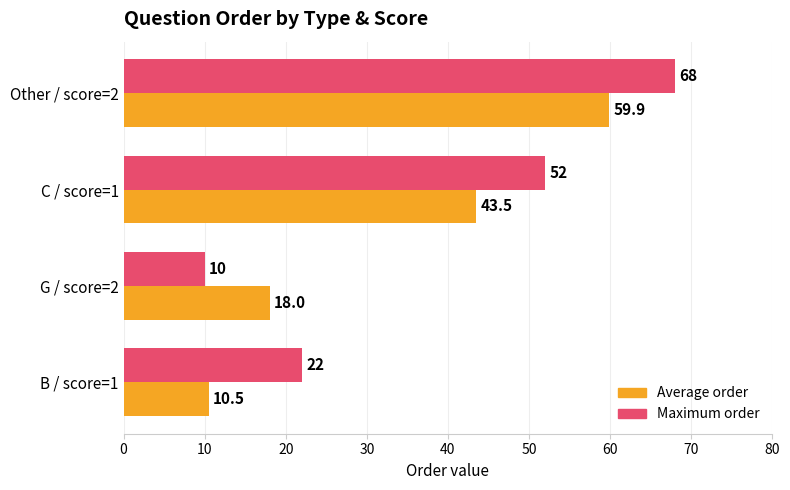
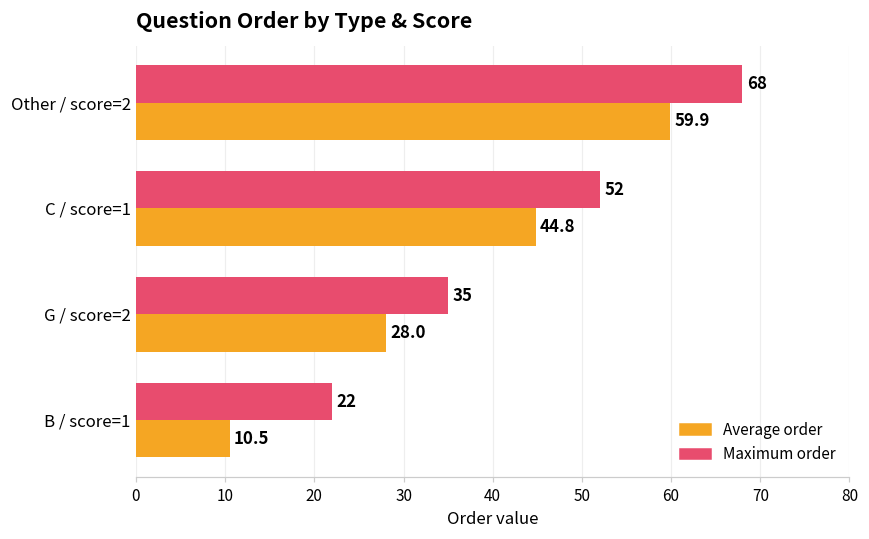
Average order, C / score=1: 43.5 -> 44.8
Maximum order, G / score=2: 10 -> 35
Average order, G / score=2: 18.0 -> 28.0
